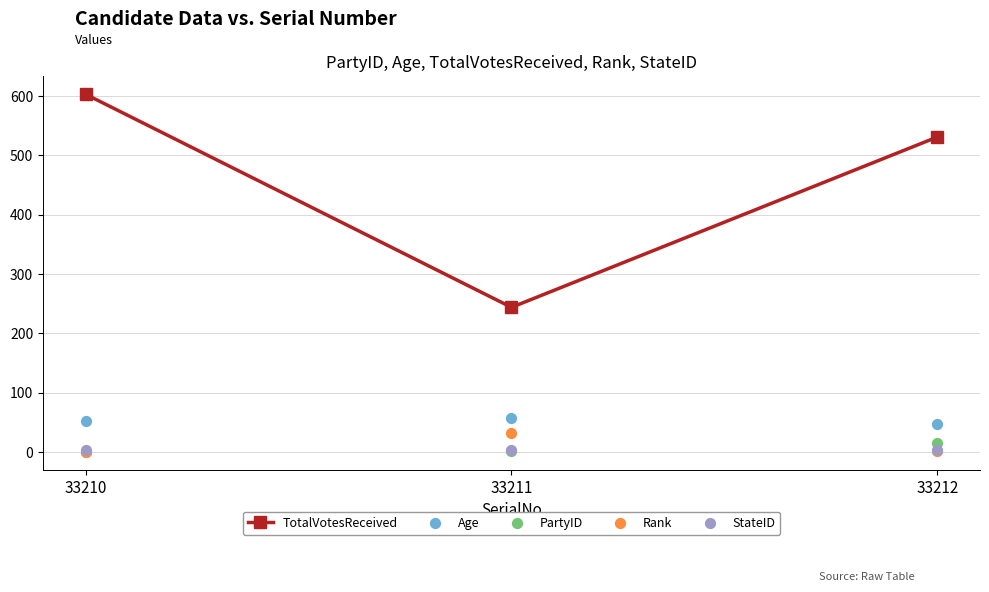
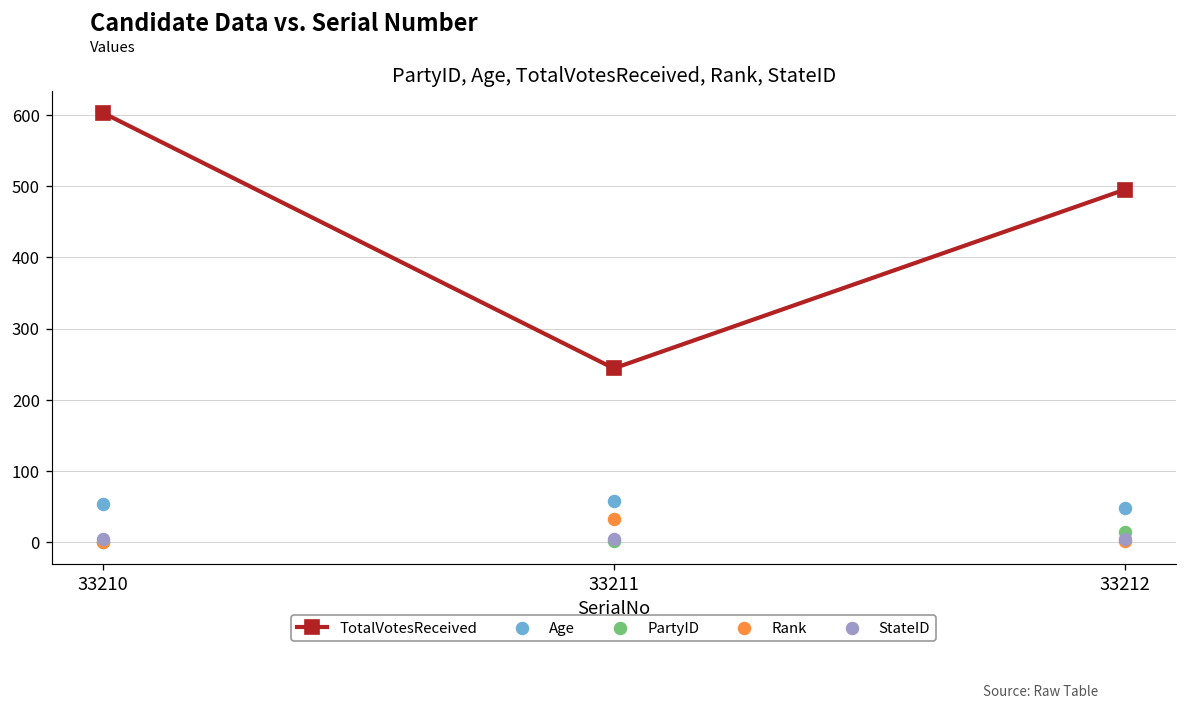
TotalVotesReceived, 33212: 530 -> 500
